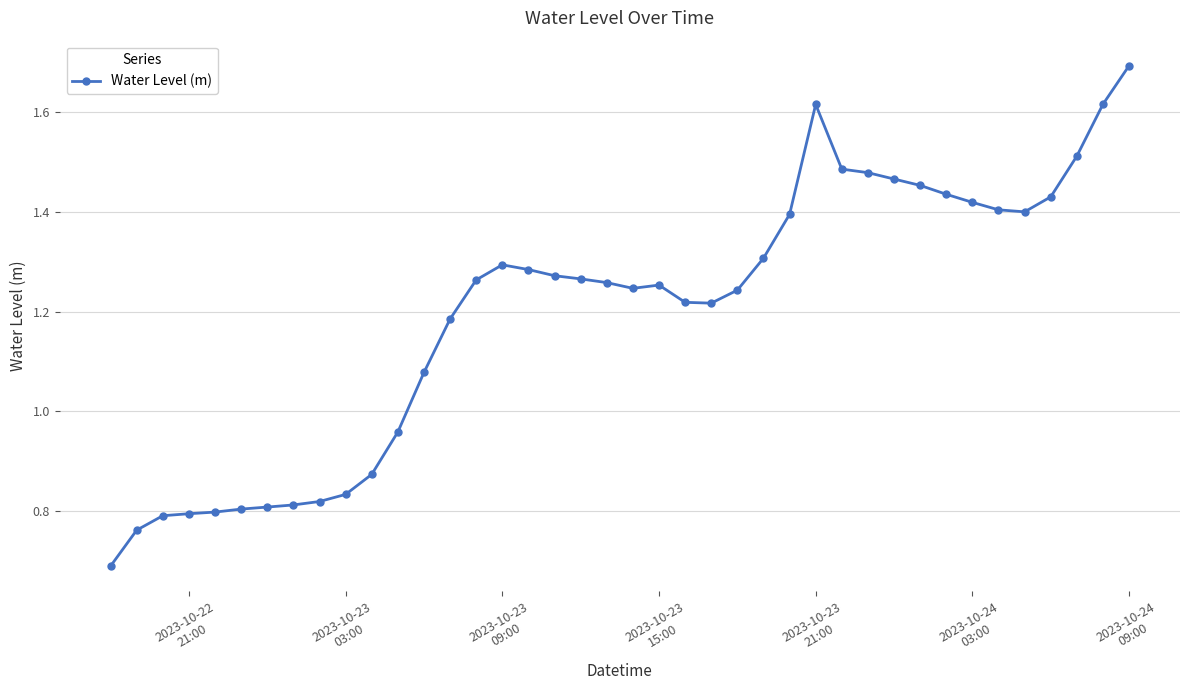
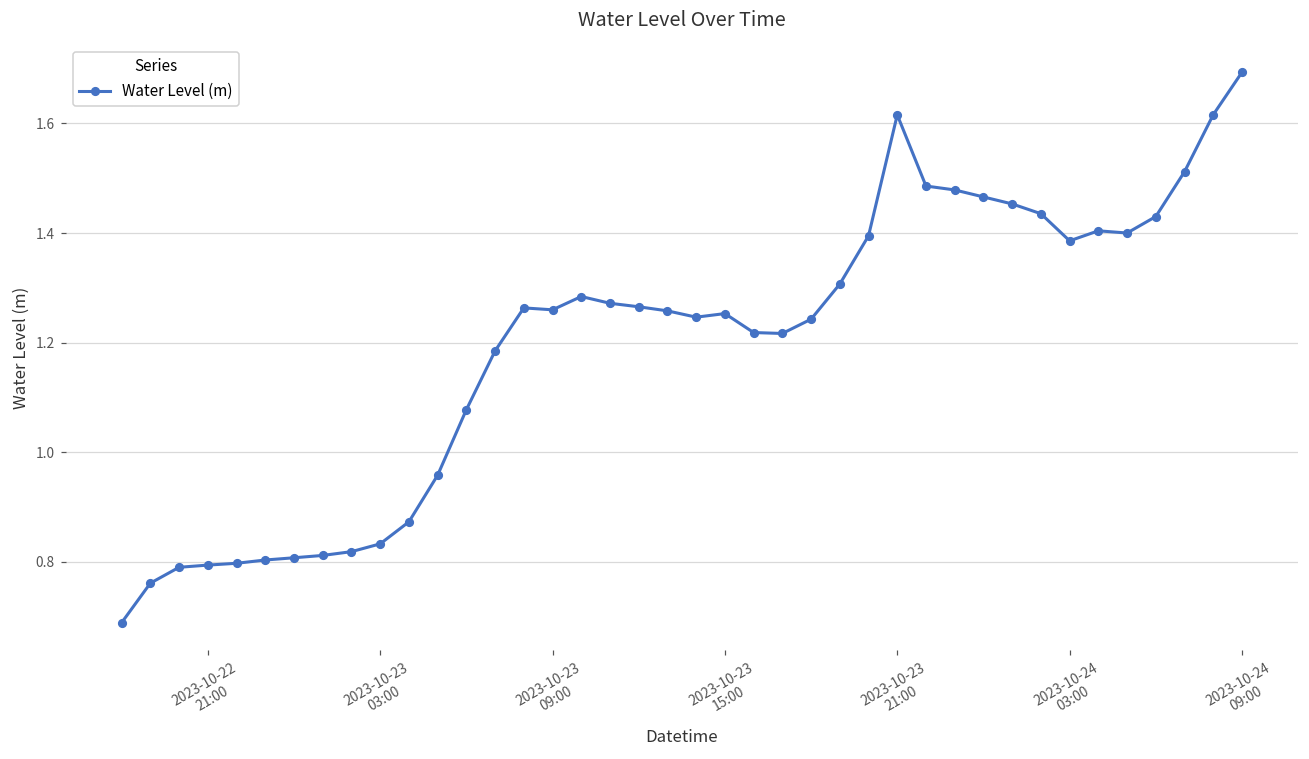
2023-10-23 09:00: 1.29 -> 1.26
2023-10-24 03:00: 1.42 -> 1.39
